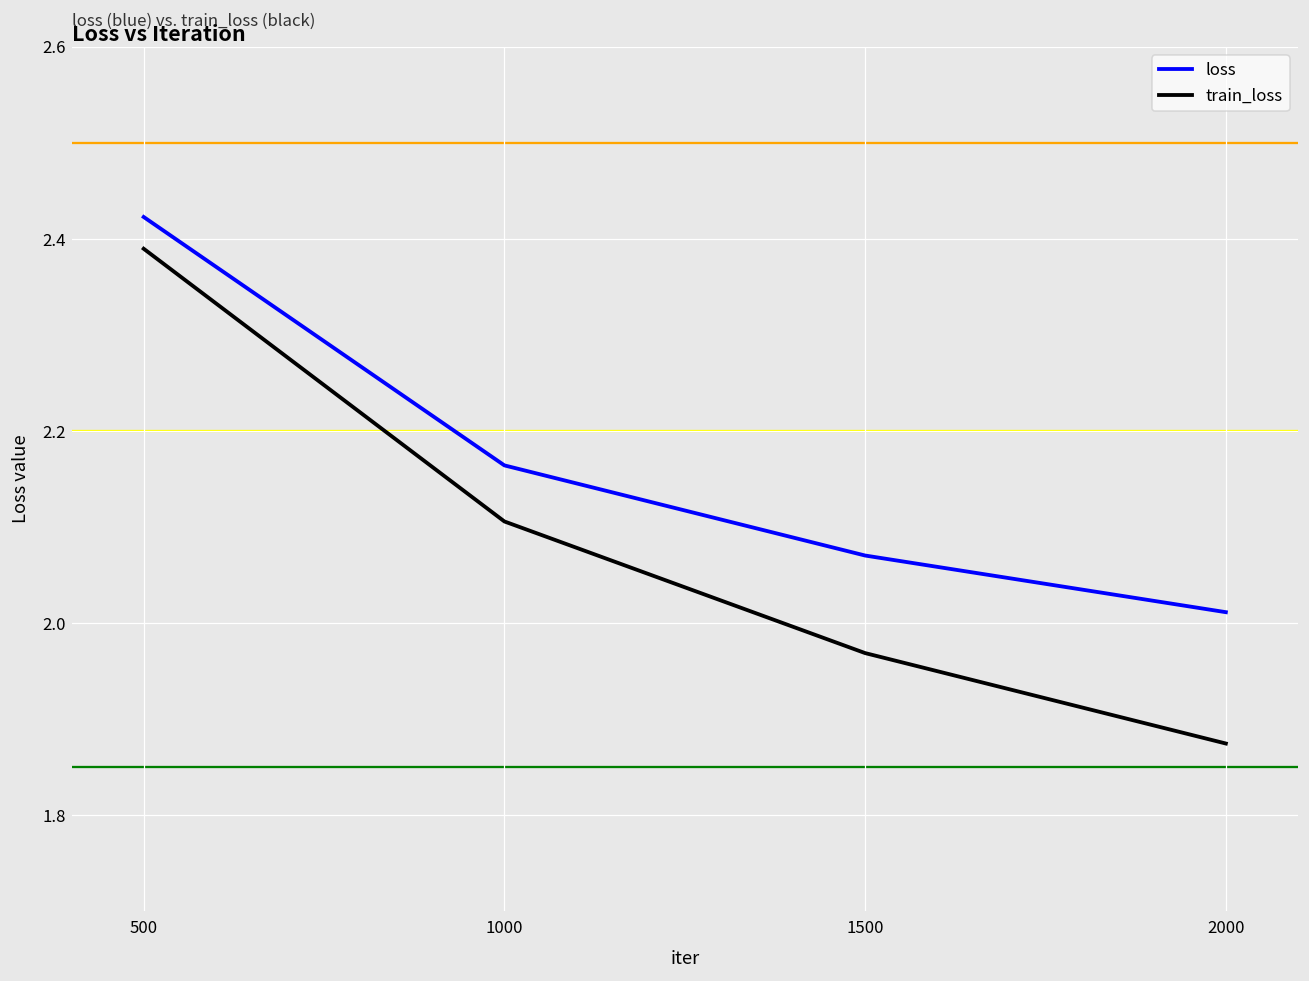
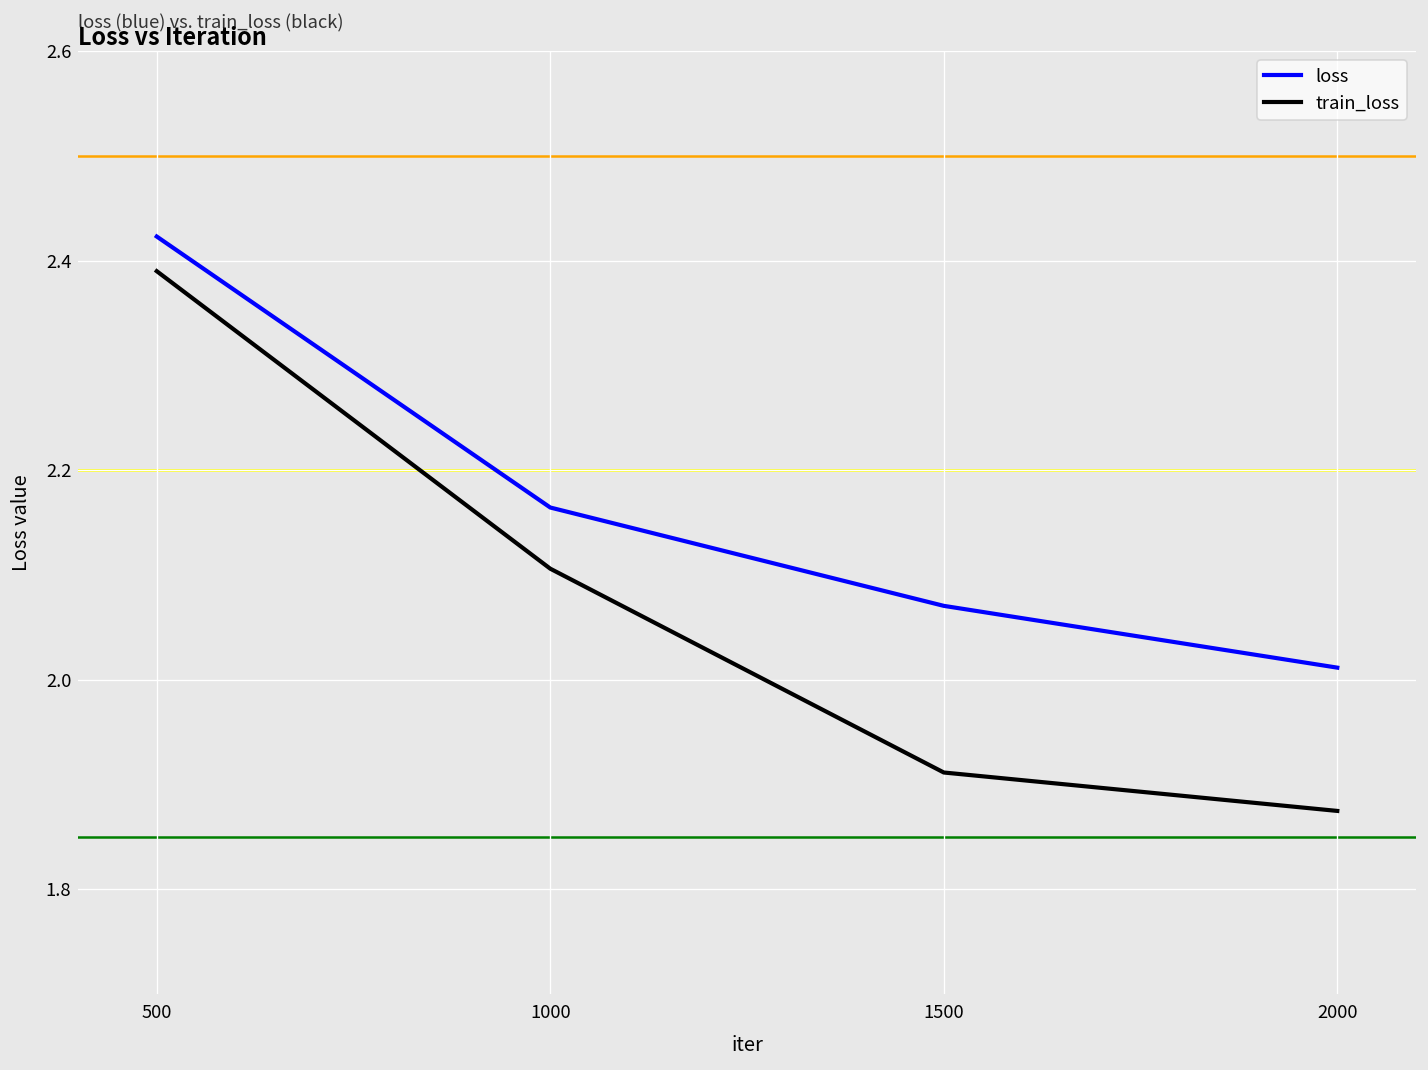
train_loss, 1500: 1.97 -> 1.91
